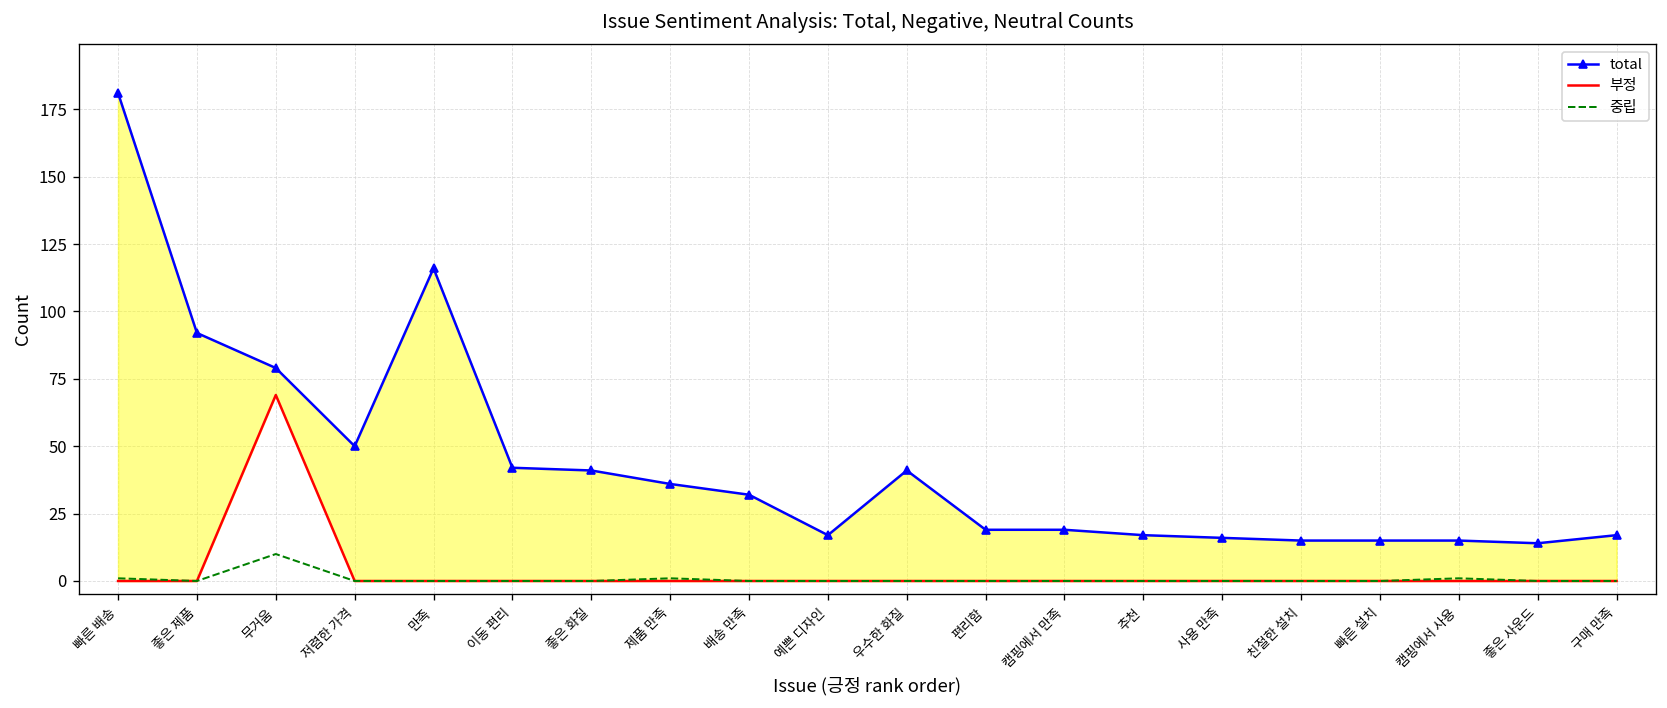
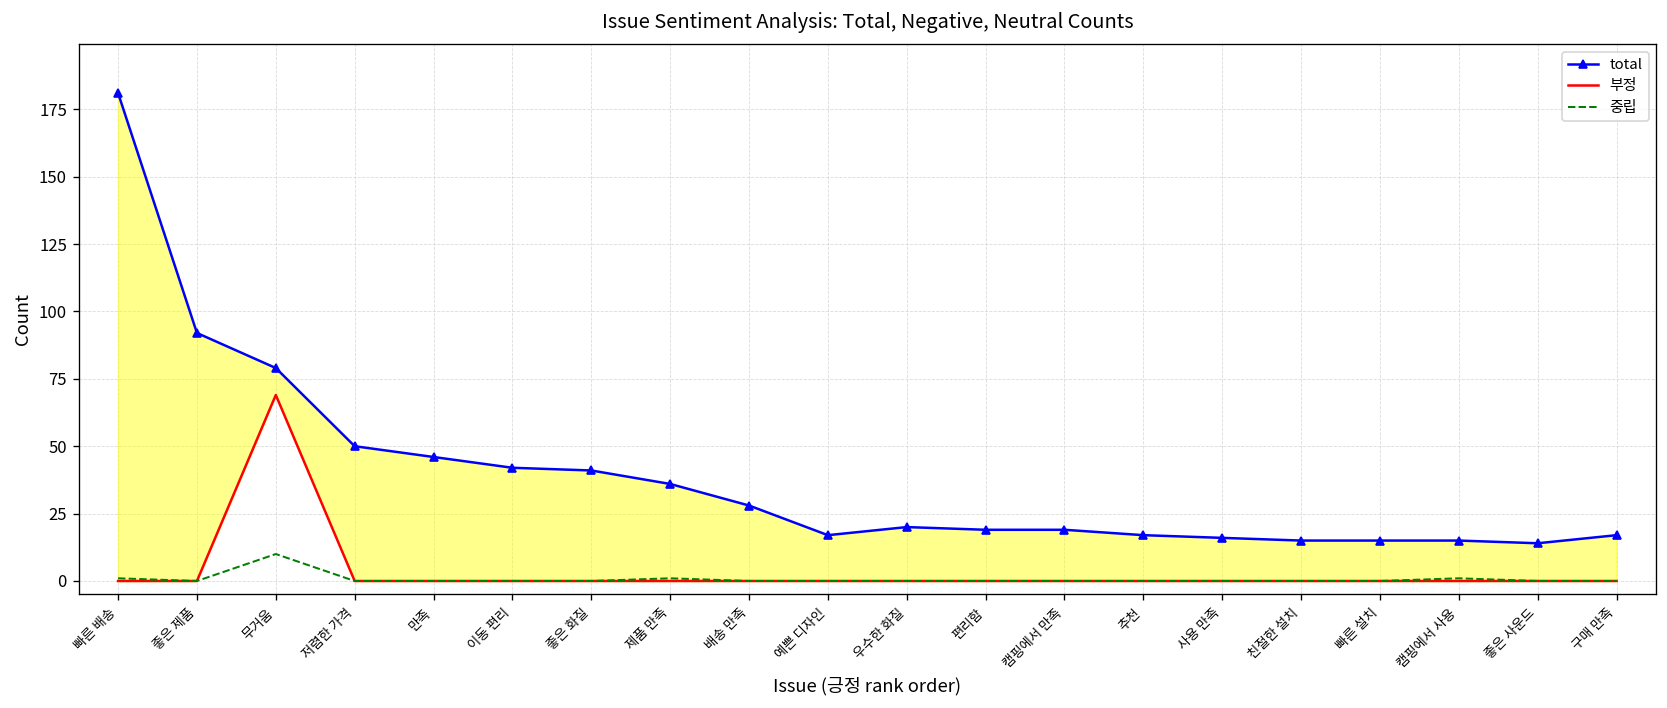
total, 만족: 116 -> 46
total, 배송 만족: 32 -> 28
total, 우수한 화질: 41 -> 20
